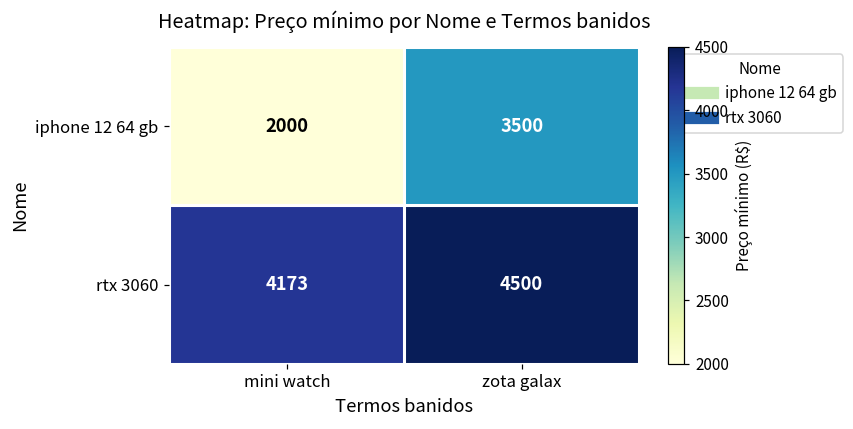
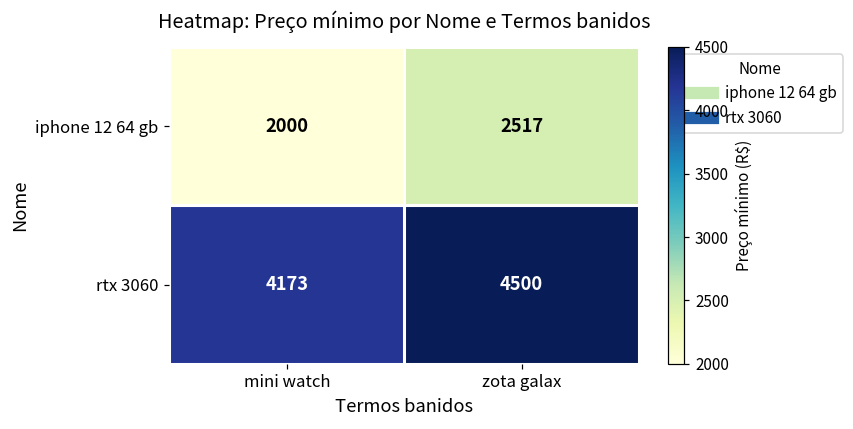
iphone 12 64 gb, zota galax: 3500 -> 2517
